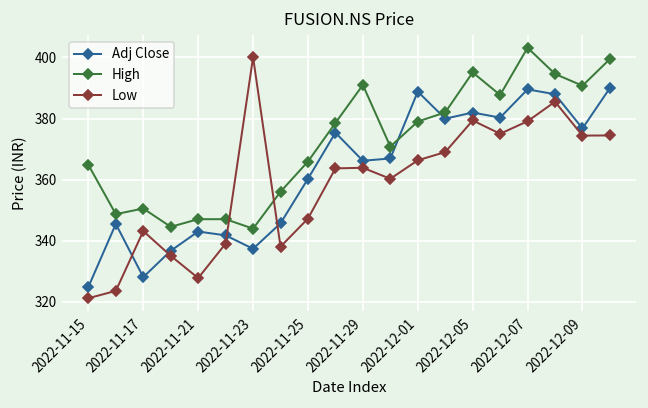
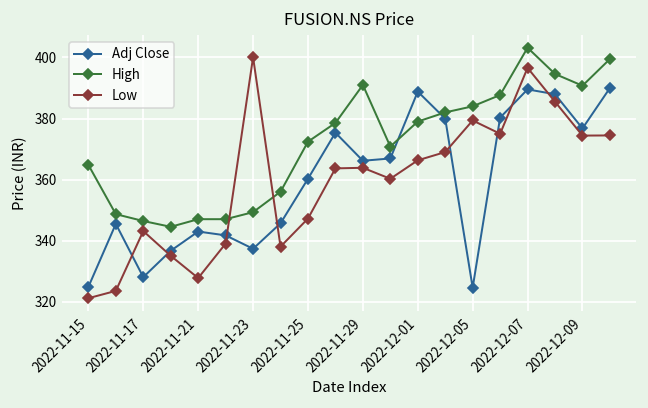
High, 2022-11-17: 351 -> 346
High, 2022-11-23: 344 -> 349
High, 2022-11-25: 366 -> 372
Adj Close, 2022-12-05: 382 -> 325
High, 2022-12-05: 395 -> 384
Low, 2022-12-07: 379 -> 397
